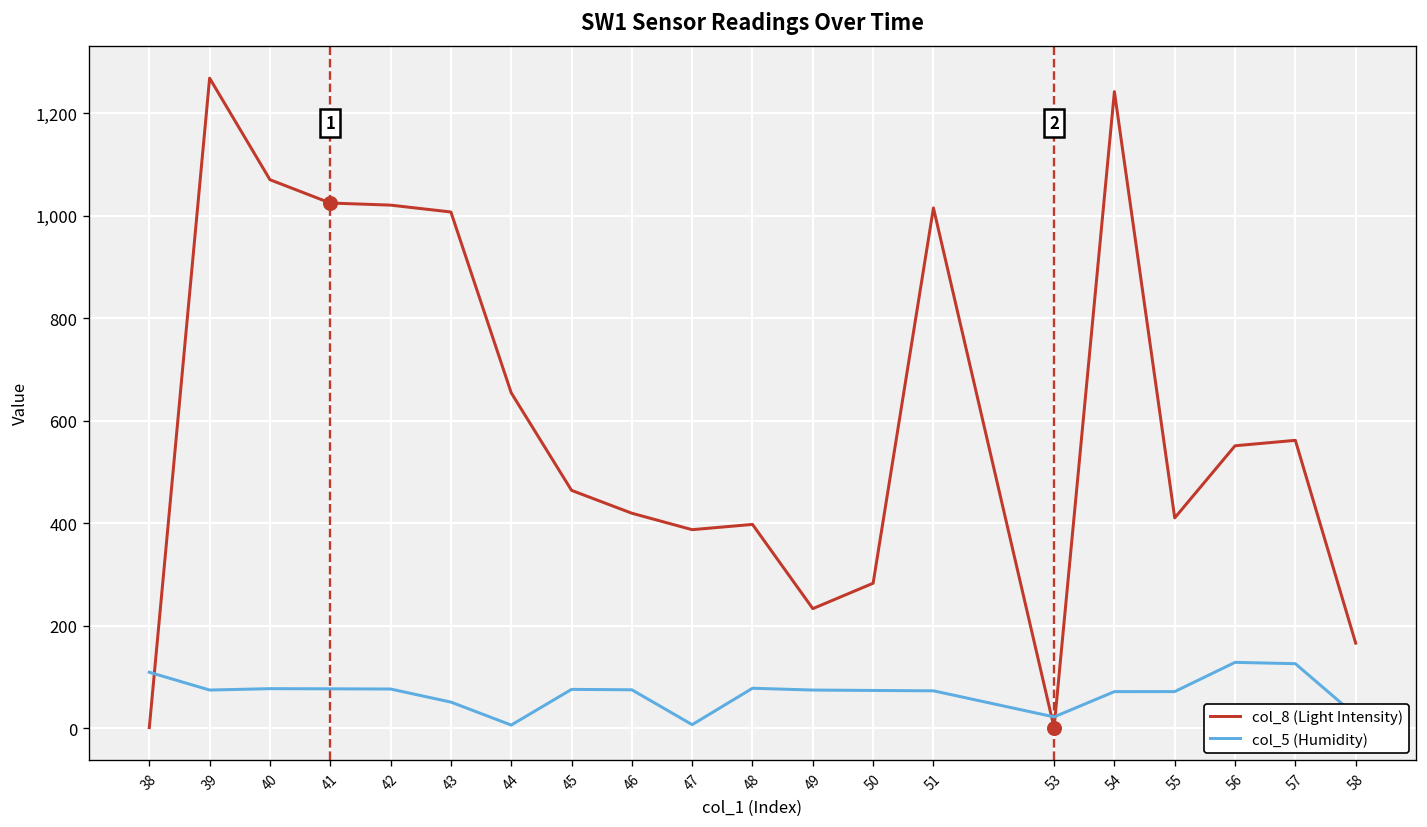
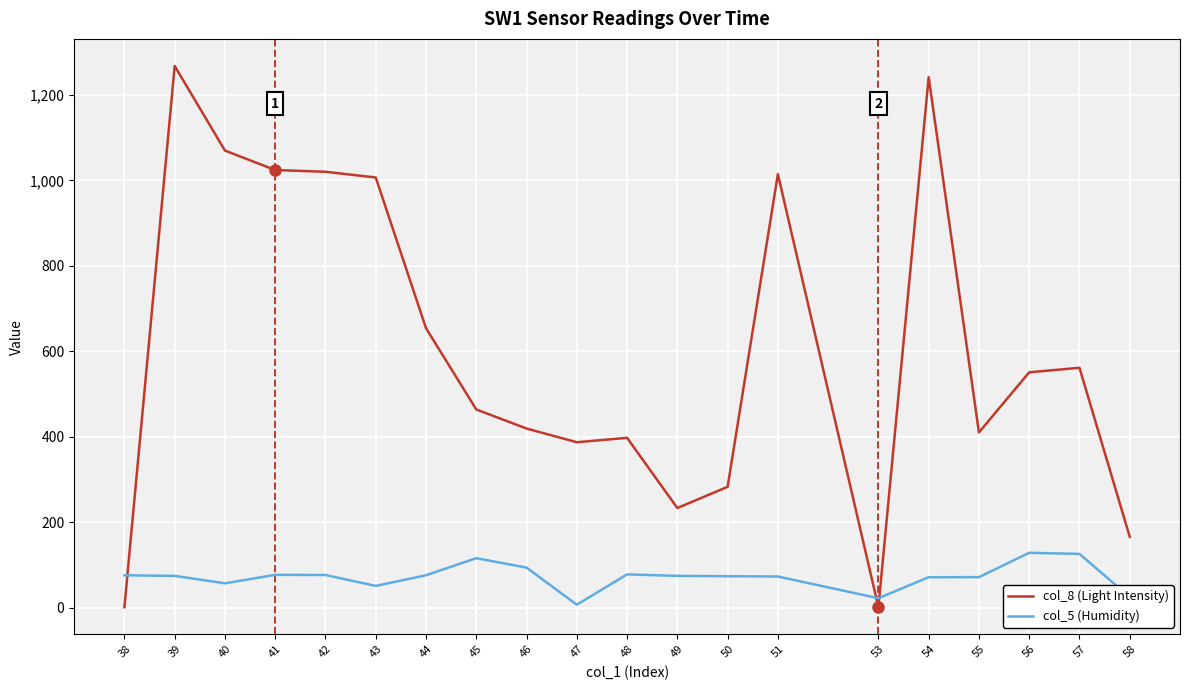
col_5 (Humidity), 38: 110 -> 80
col_5 (Humidity), 40: 80 -> 60
col_5 (Humidity), 44: 10 -> 80
col_5 (Humidity), 45: 80 -> 120
col_5 (Humidity), 46: 80 -> 90
